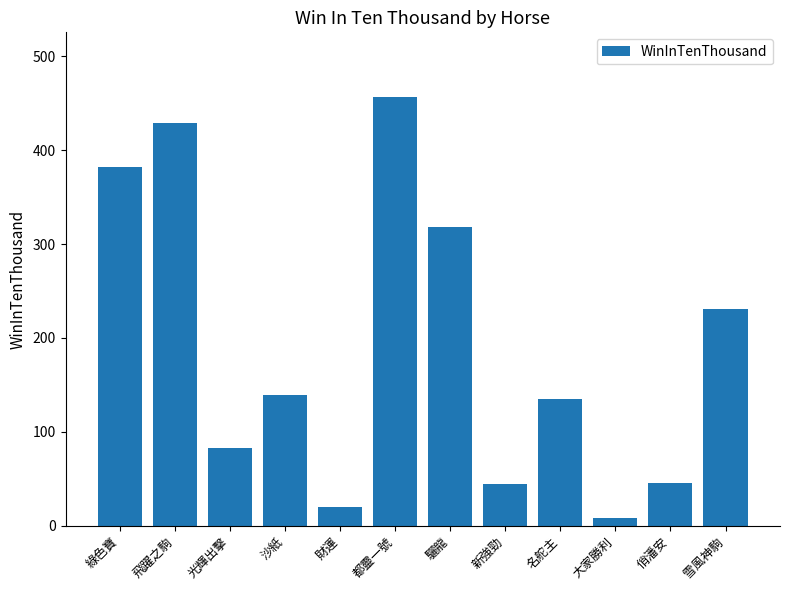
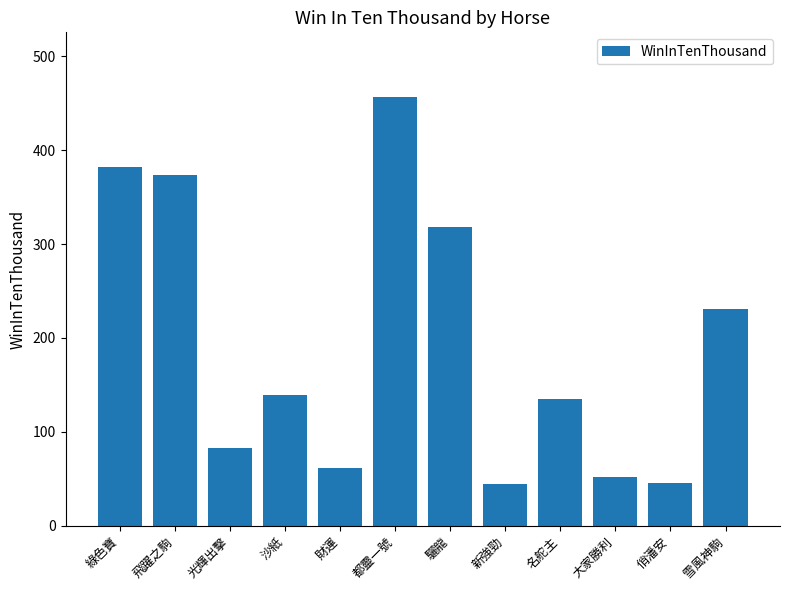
飛躍之駒: 430 -> 370
財運: 20 -> 60
大家勝利: 10 -> 50
